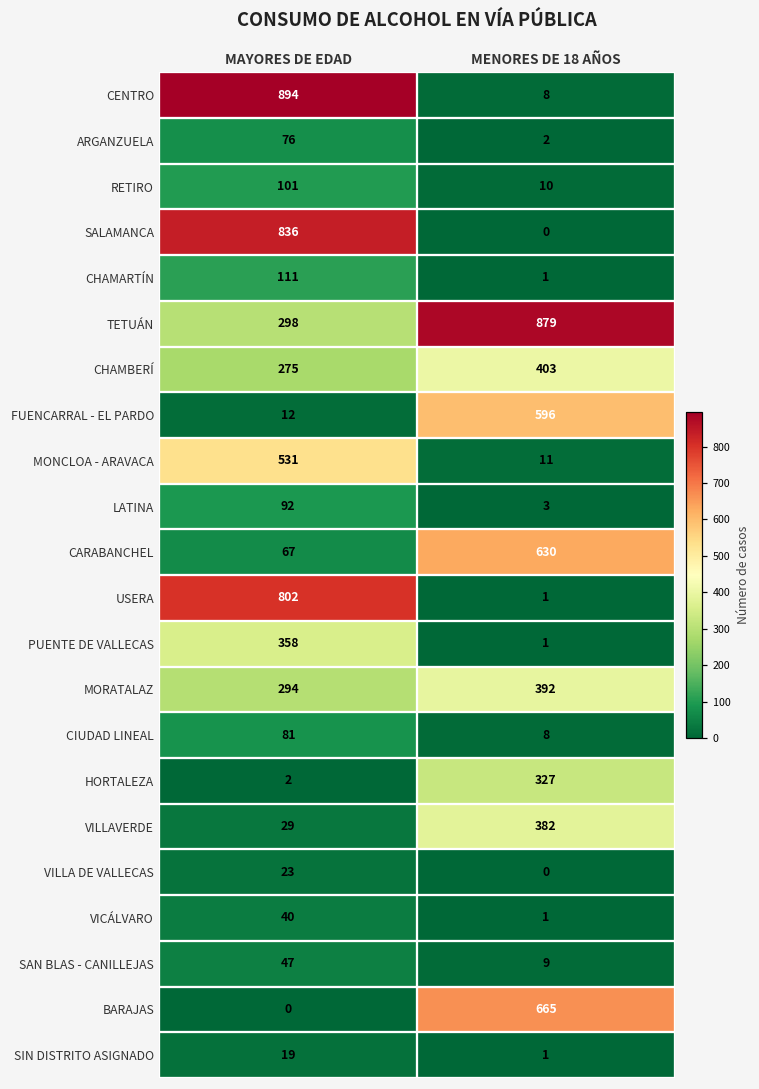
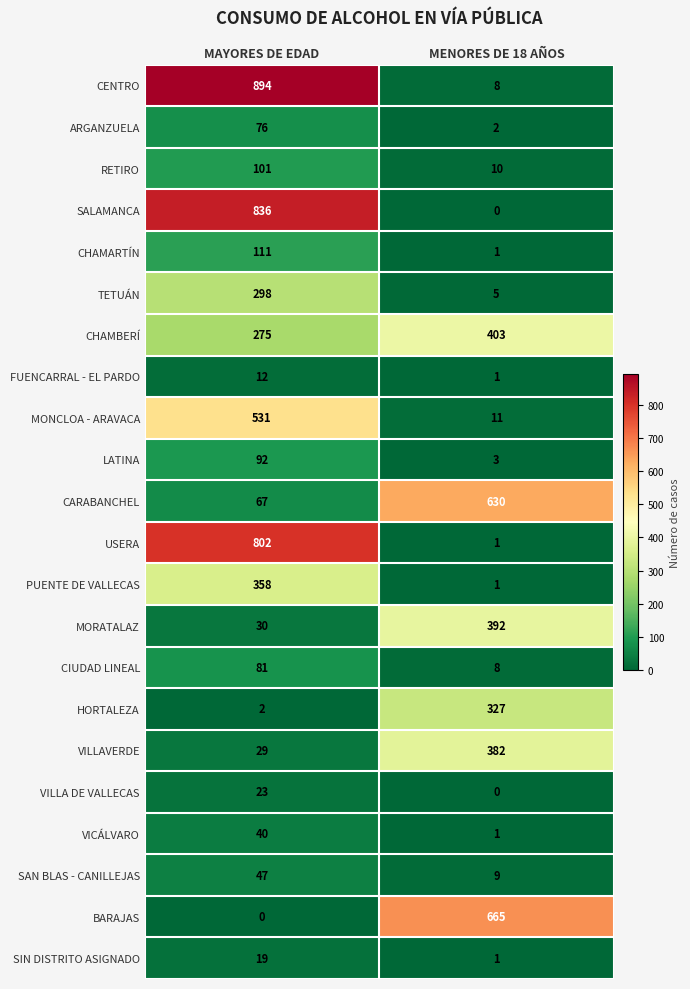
TETUÁN, MENORES DE 18 AÑOS: 879 -> 5
FUENCARRAL - EL PARDO, MENORES DE 18 AÑOS: 596 -> 1
MORATALAZ, MAYORES DE EDAD: 294 -> 30
